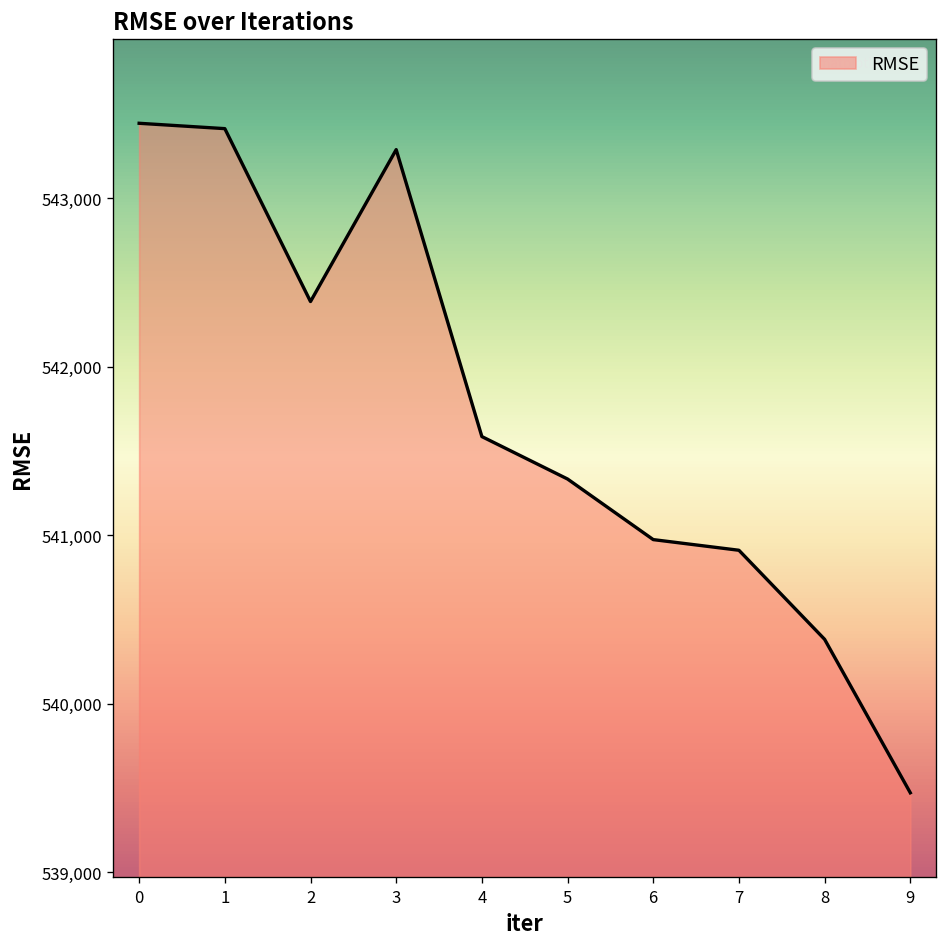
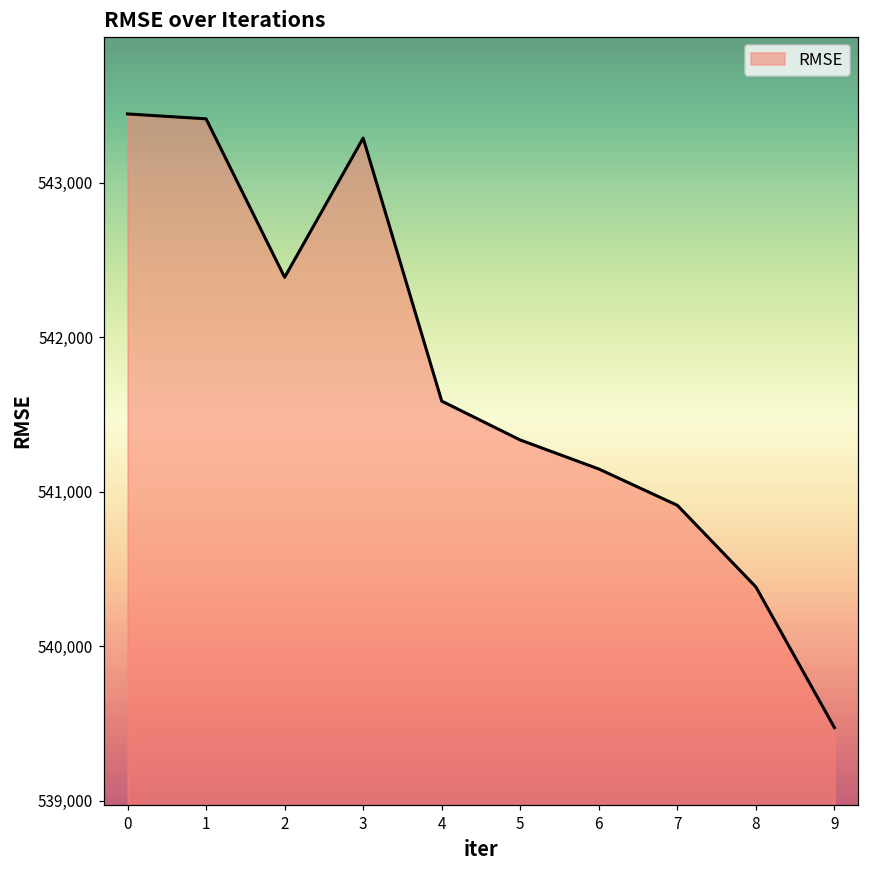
6: 540,970 -> 541,150
